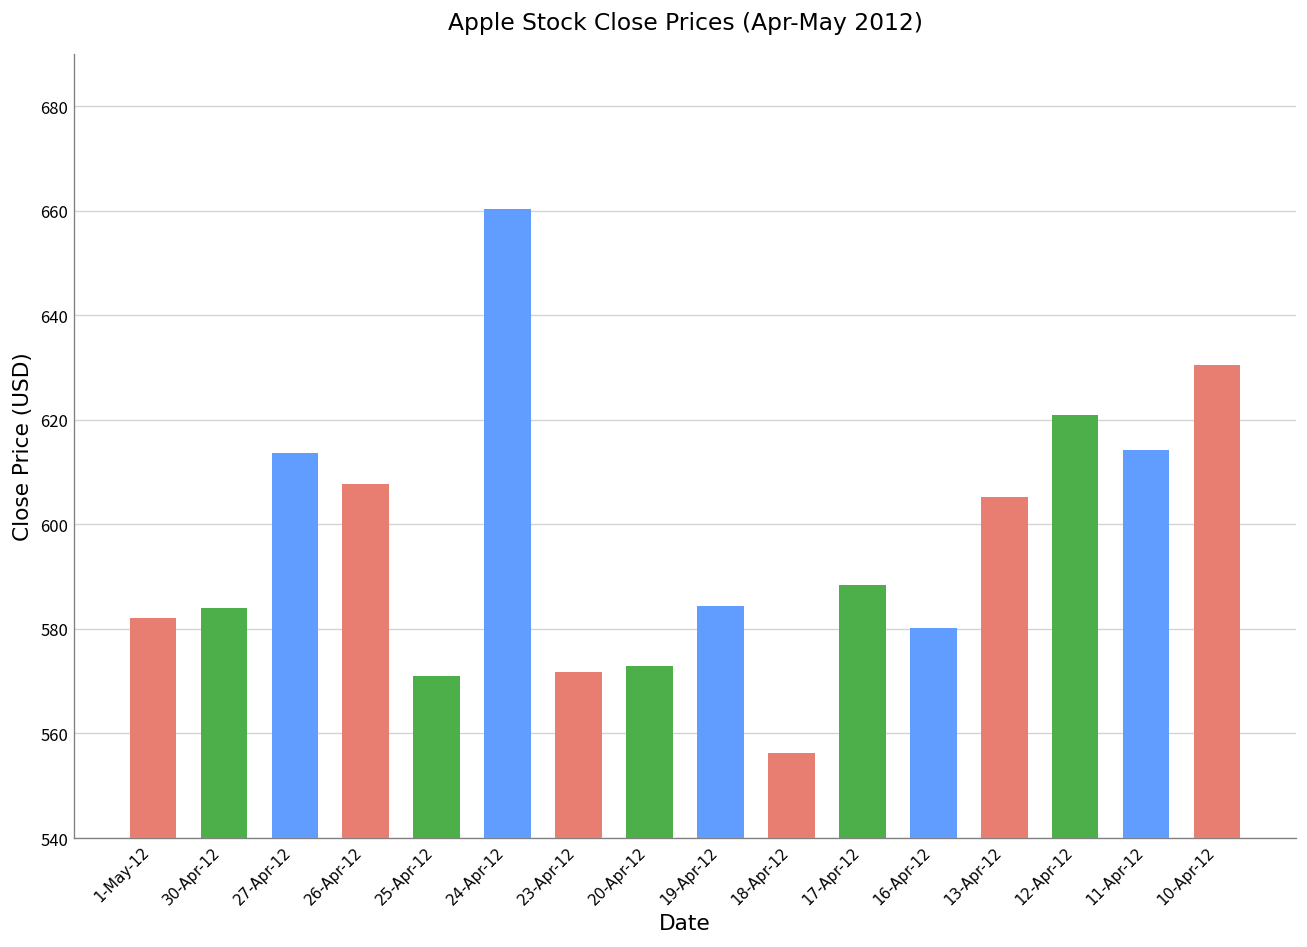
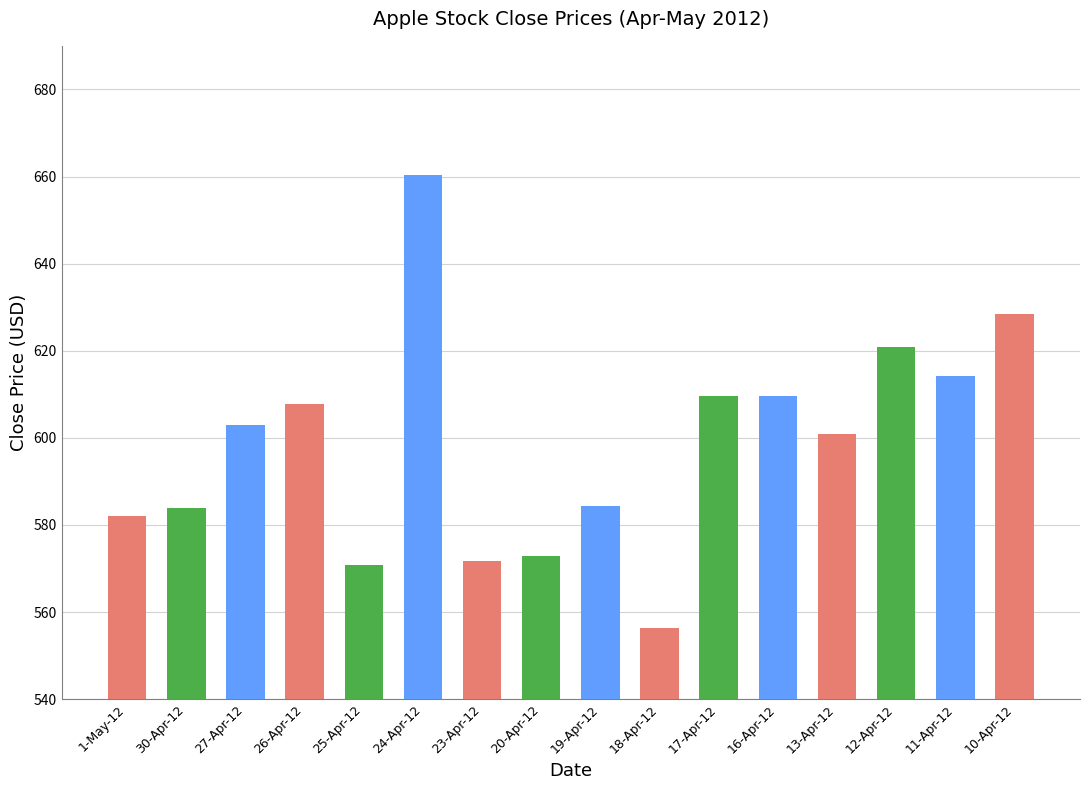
27-Apr-12: 614 -> 603
17-Apr-12: 588 -> 610
16-Apr-12: 580 -> 610
13-Apr-12: 605 -> 601
10-Apr-12: 630 -> 628
